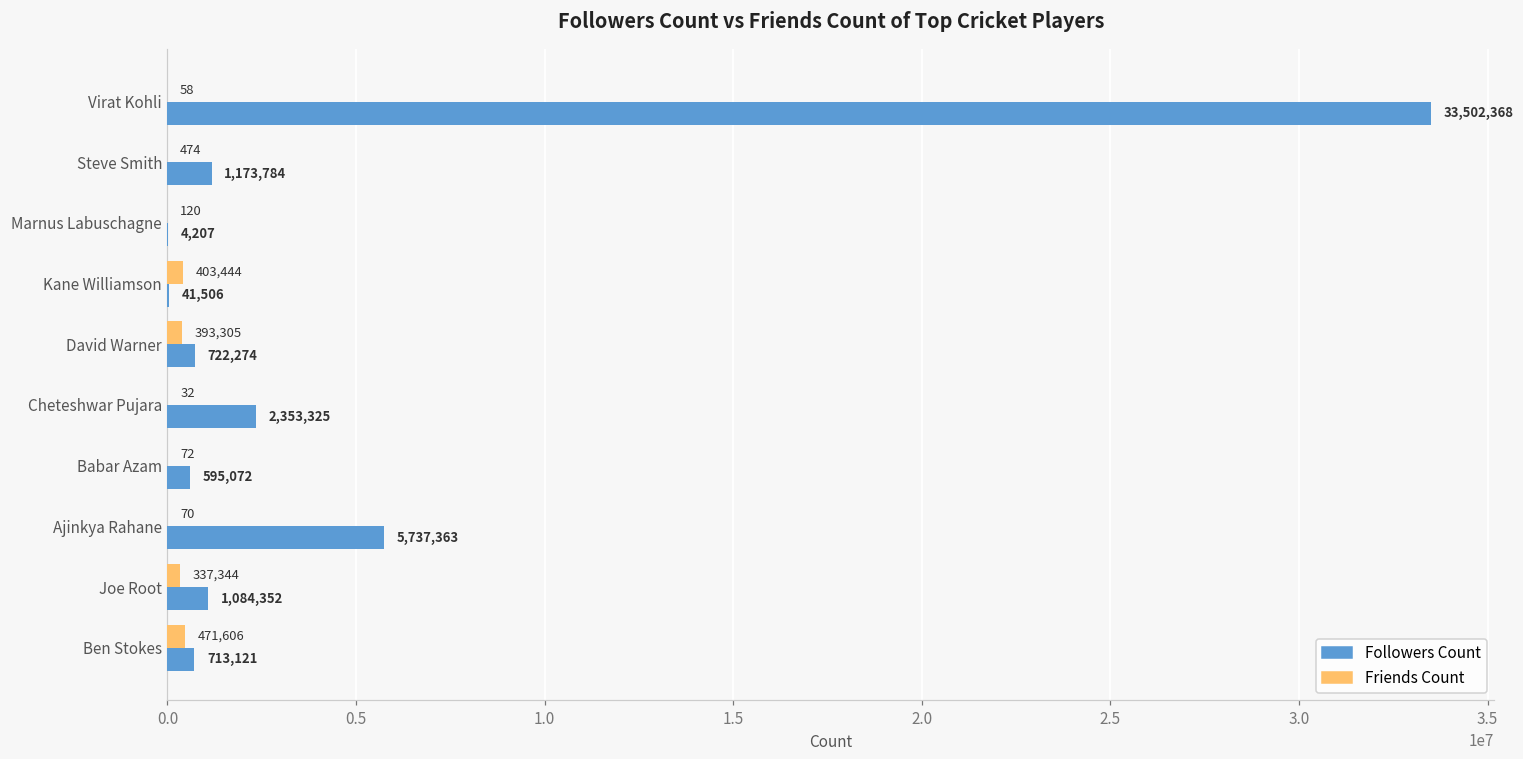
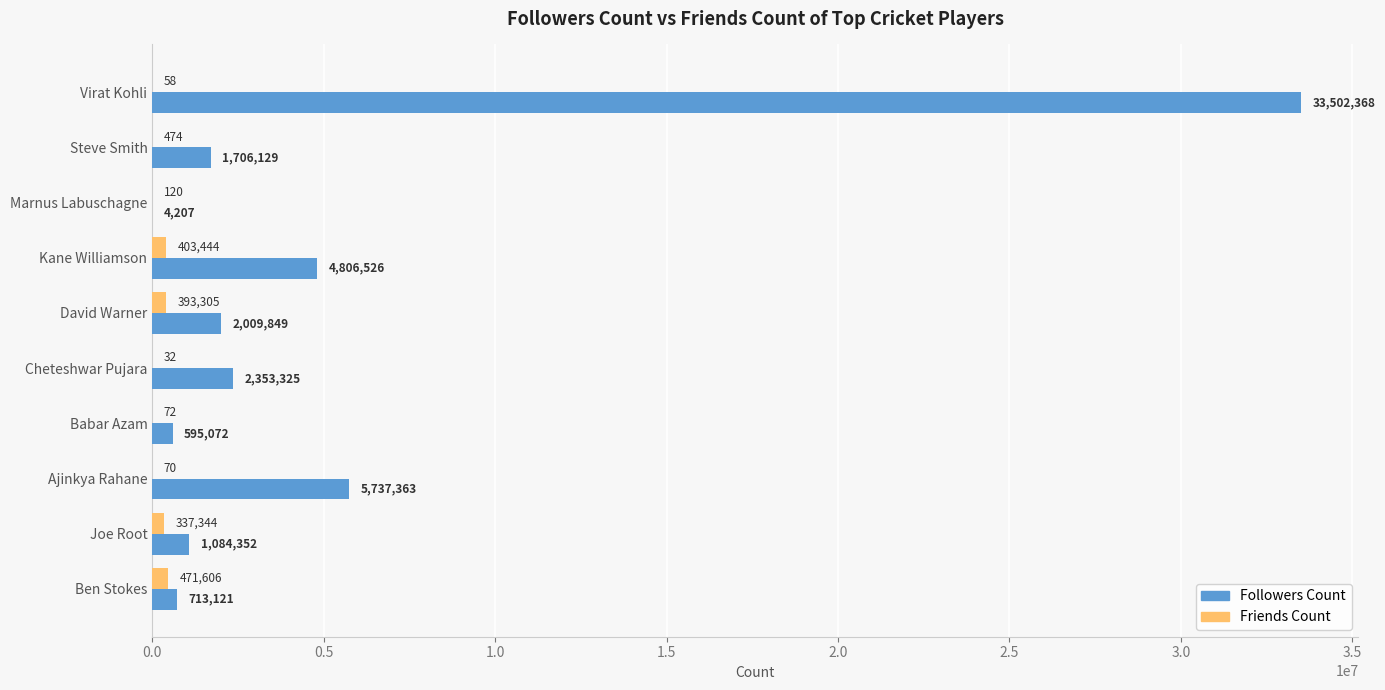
Followers Count, Steve Smith: 1,173,784 -> 1,706,129
Followers Count, Kane Williamson: 41,506 -> 4,806,526
Followers Count, David Warner: 722,274 -> 2,009,849
